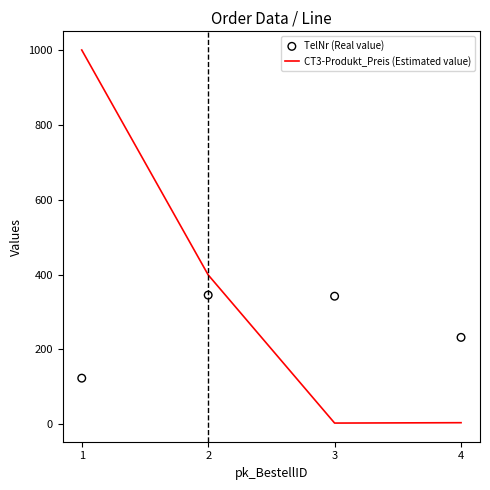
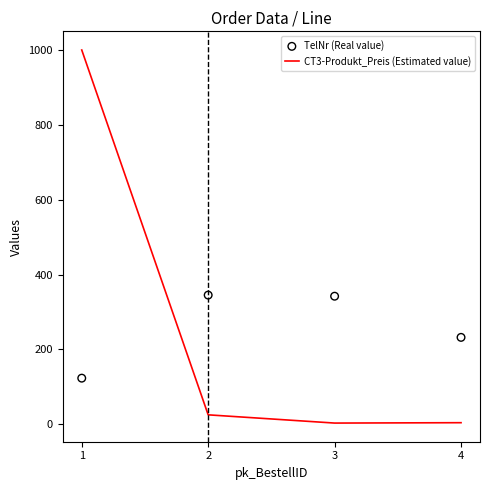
CT3-Produkt_Preis (Estimated value), 2: 400 -> 30
